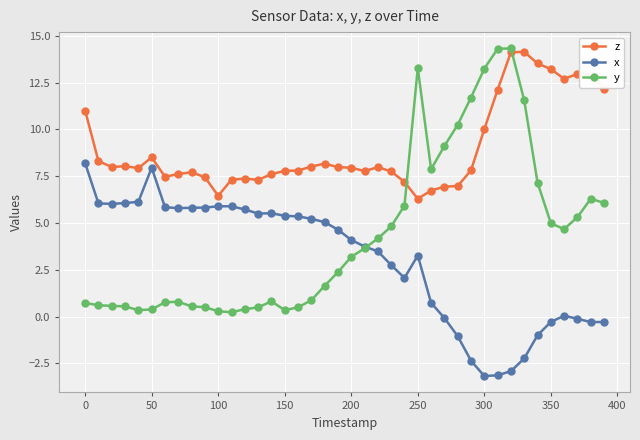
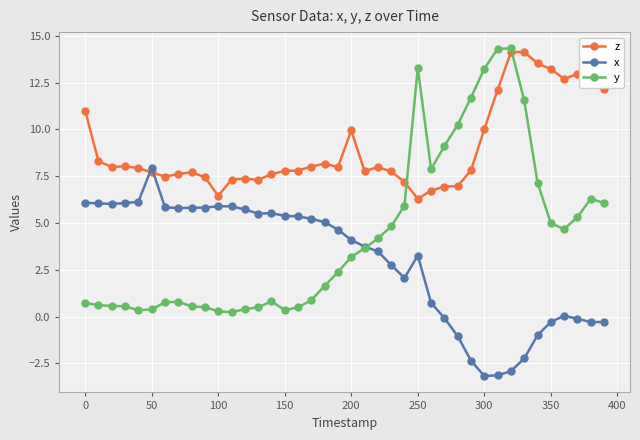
x, 0: 8.2 -> 6.1
z, 50: 8.5 -> 7.7
z, 200: 8.0 -> 9.9
